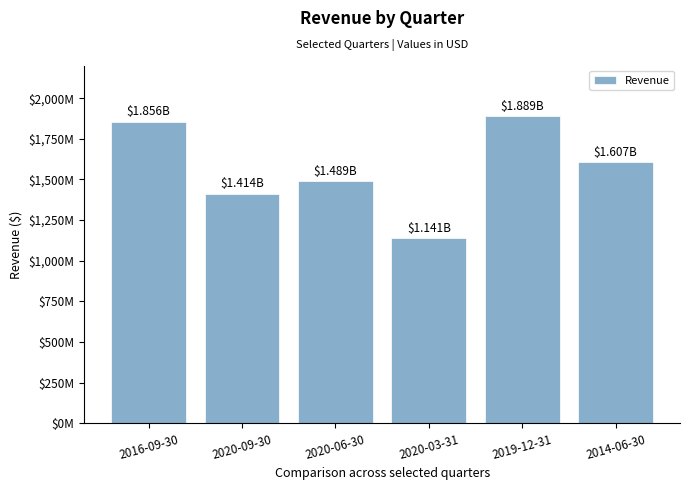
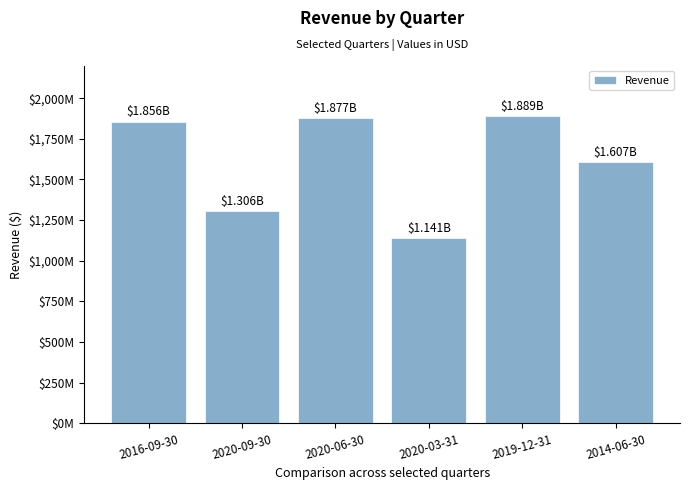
2020-09-30: $1.414B -> $1.306B
2020-06-30: $1.489B -> $1.877B
